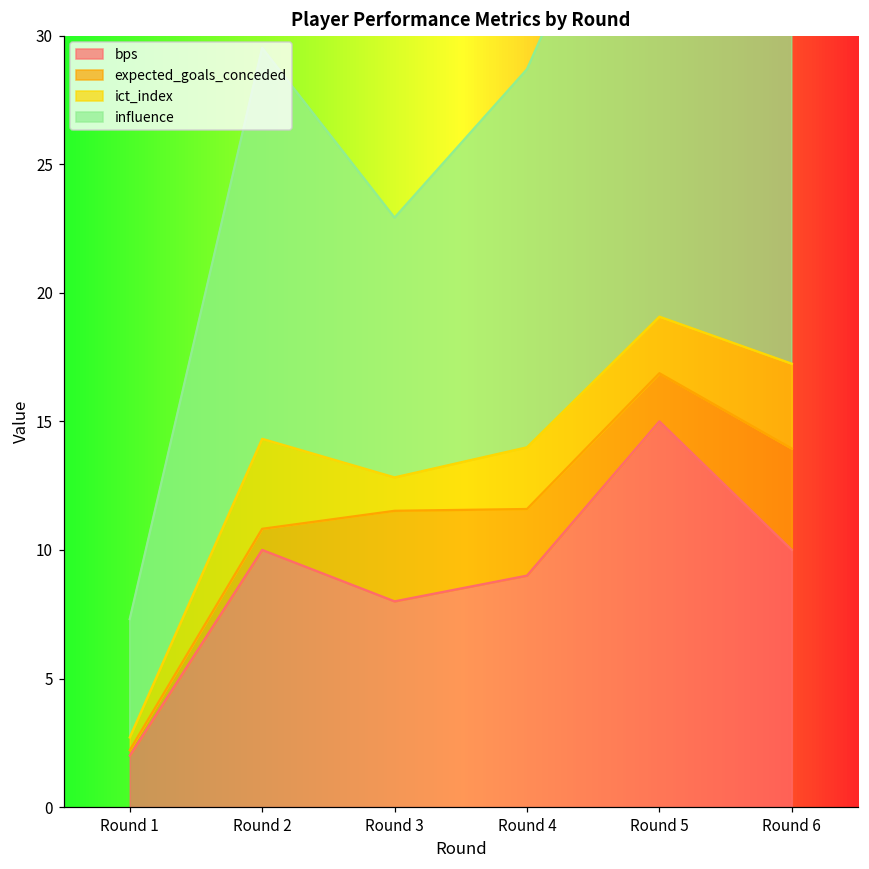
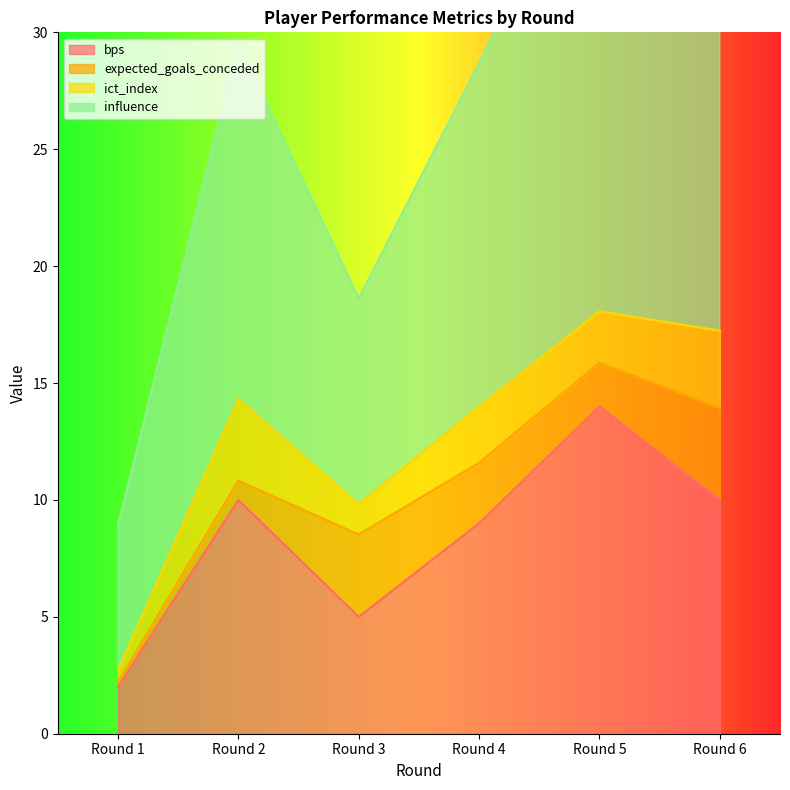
influence, Round 1: 4.6 -> 6.2
bps, Round 3: 8 -> 5
influence, Round 3: 10.1 -> 8.8
bps, Round 5: 15 -> 14
